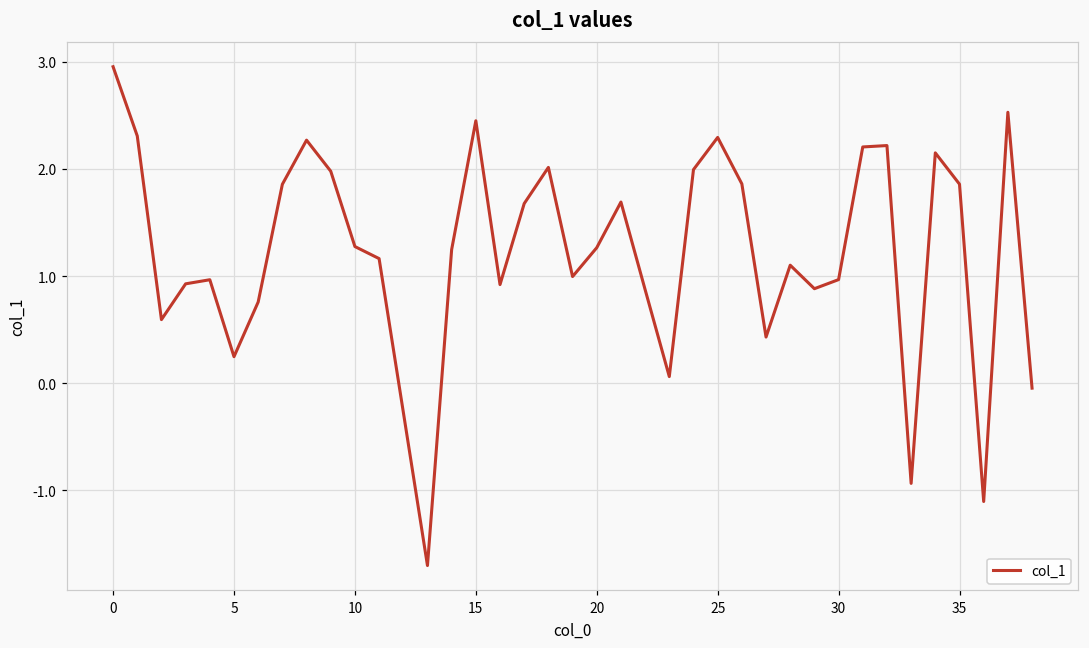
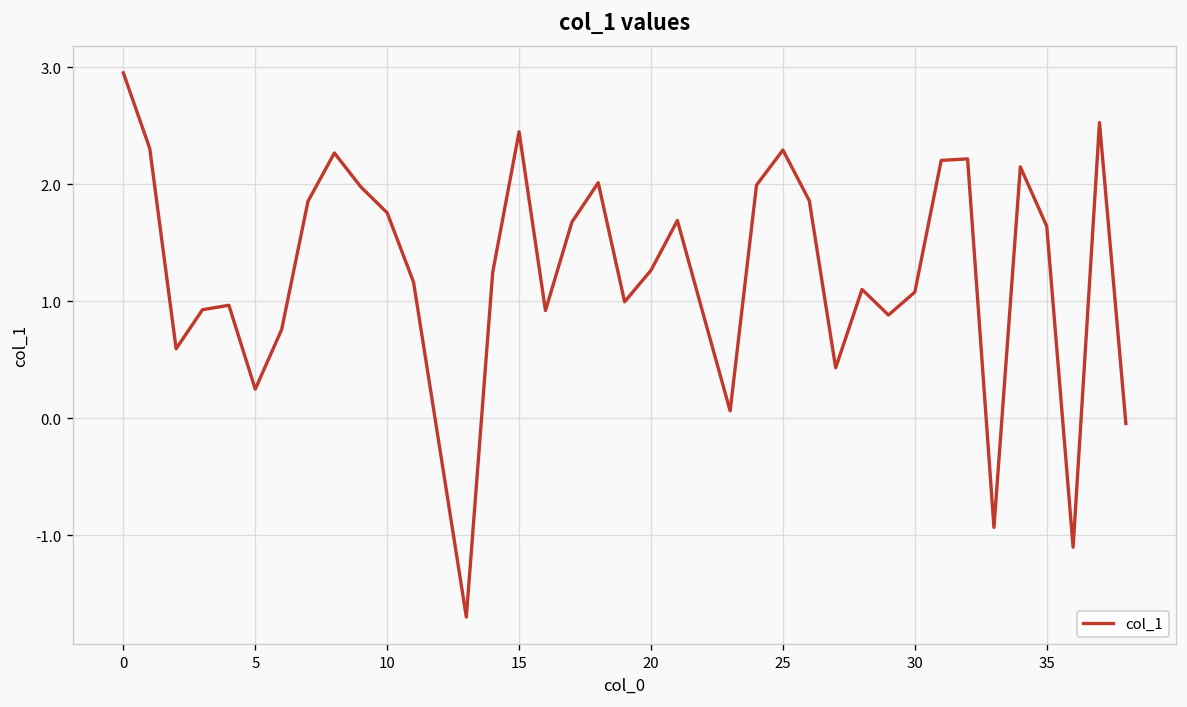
10: 1.3 -> 1.8
30: 1.0 -> 1.1
35: 1.9 -> 1.6
